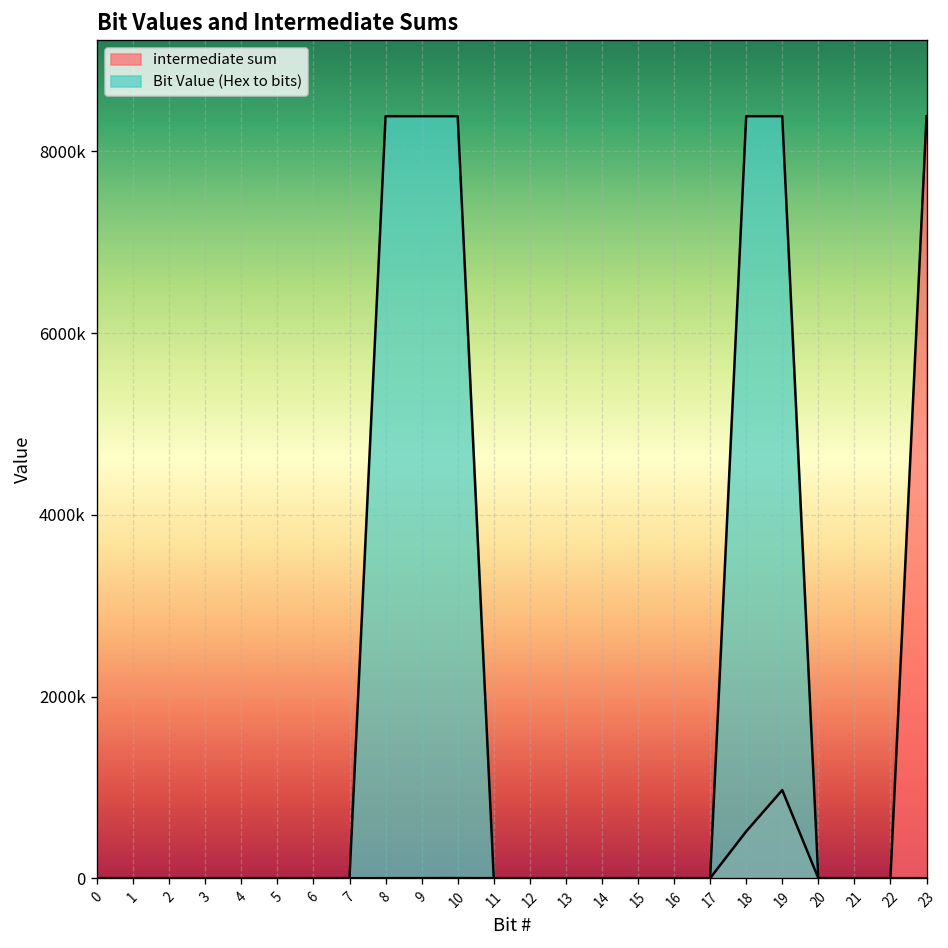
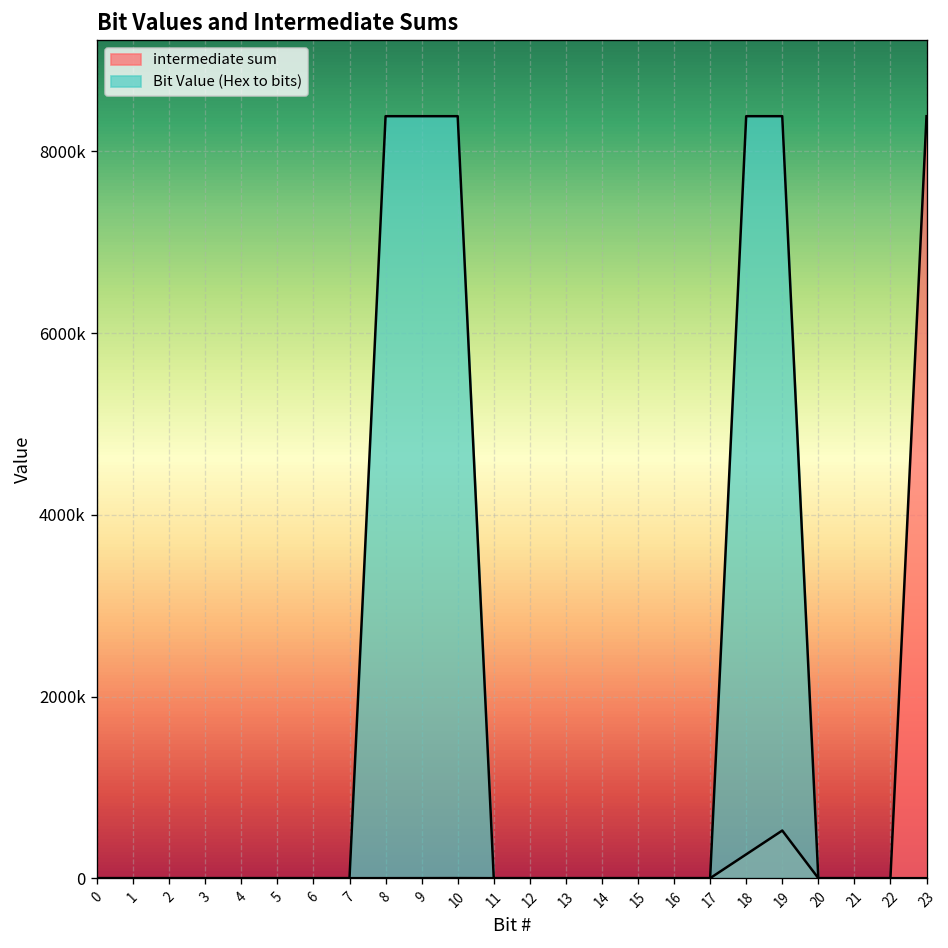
intermediate sum, 18: 500000 -> 300000
intermediate sum, 19: 1000000 -> 500000
